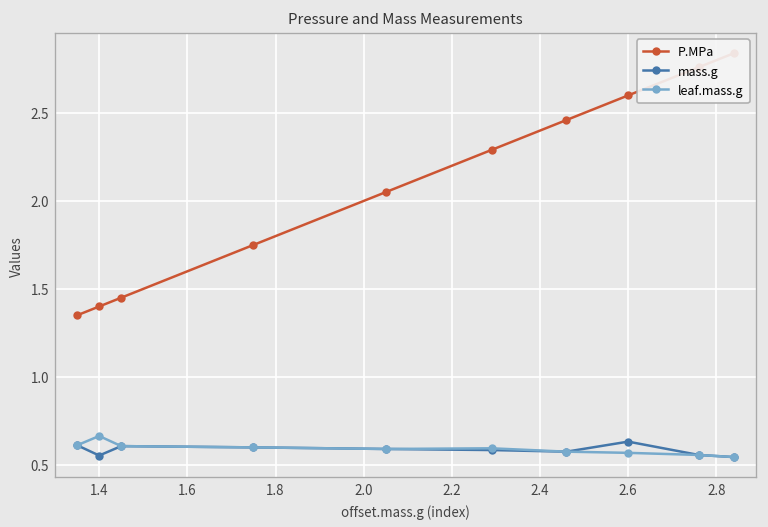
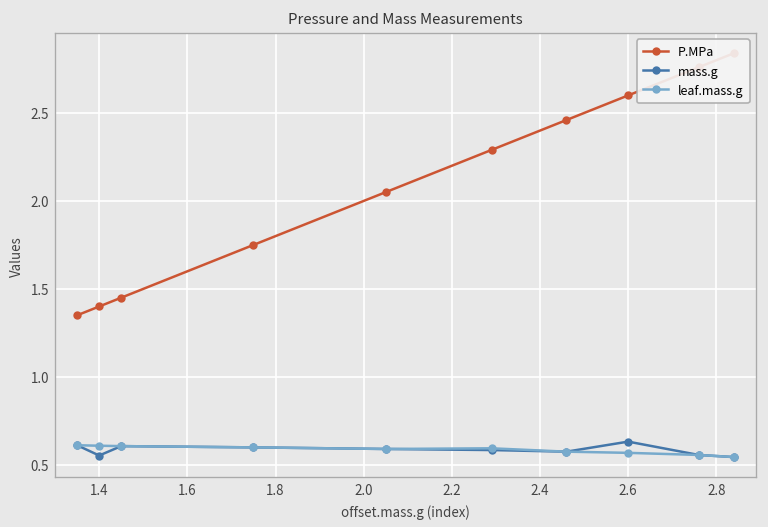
leaf.mass.g, 1.4: 0.66 -> 0.61
